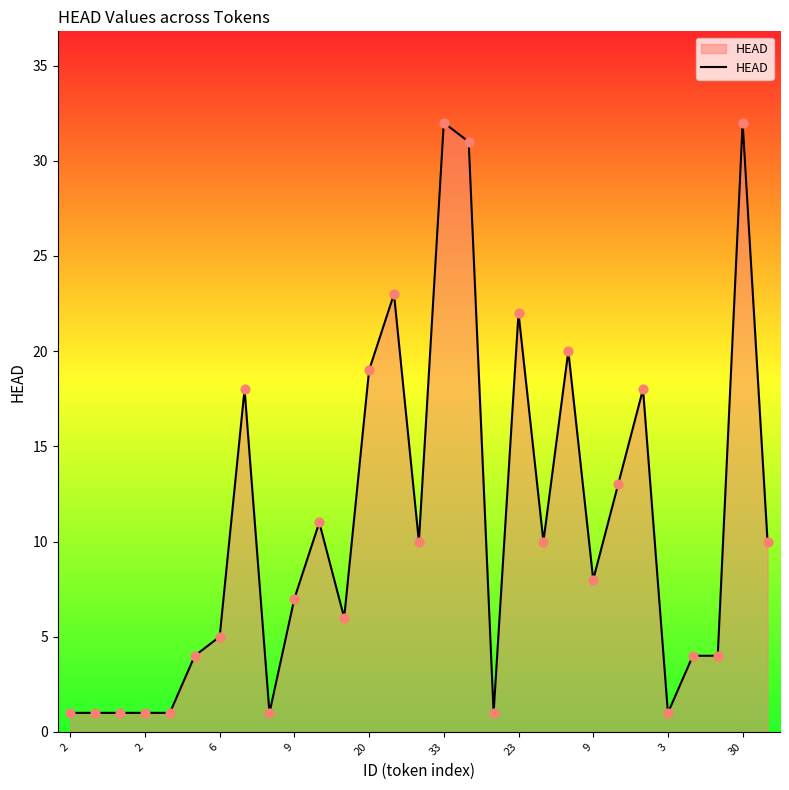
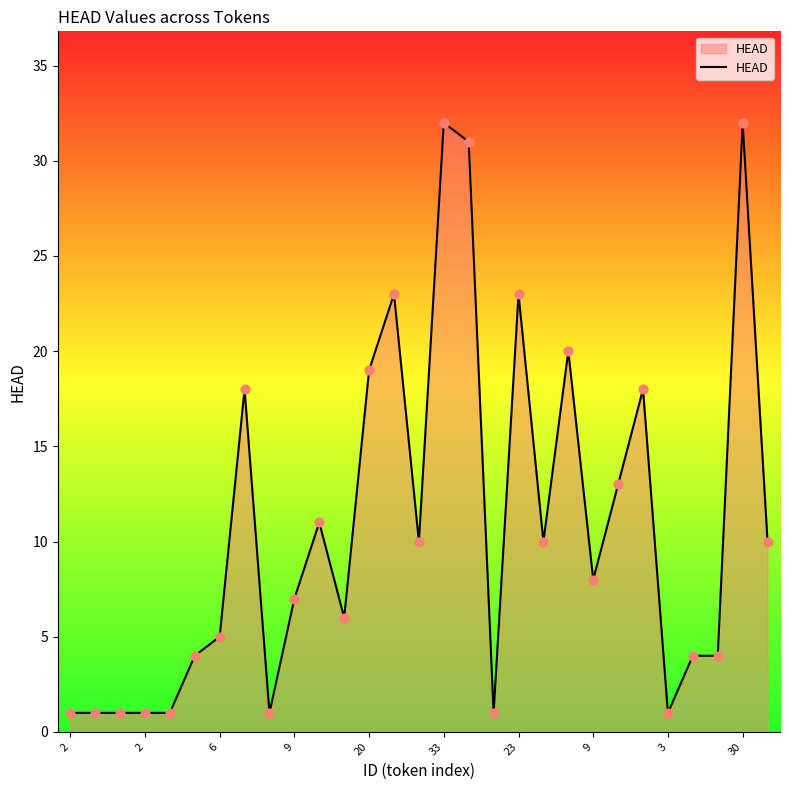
23: 22 -> 23
